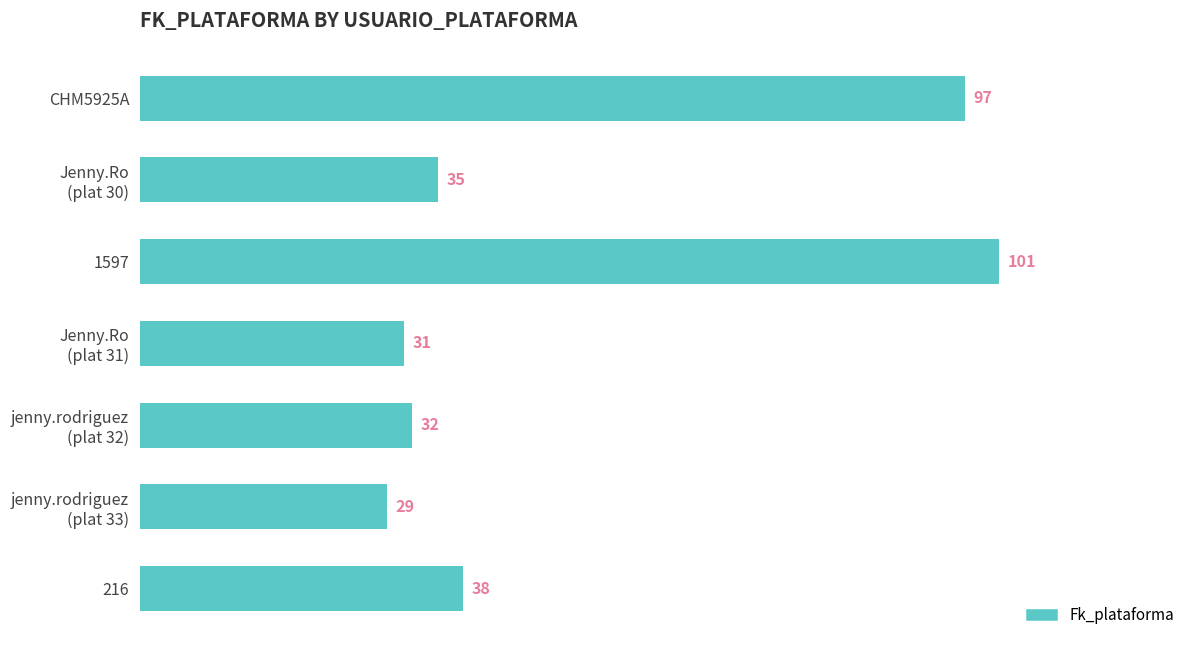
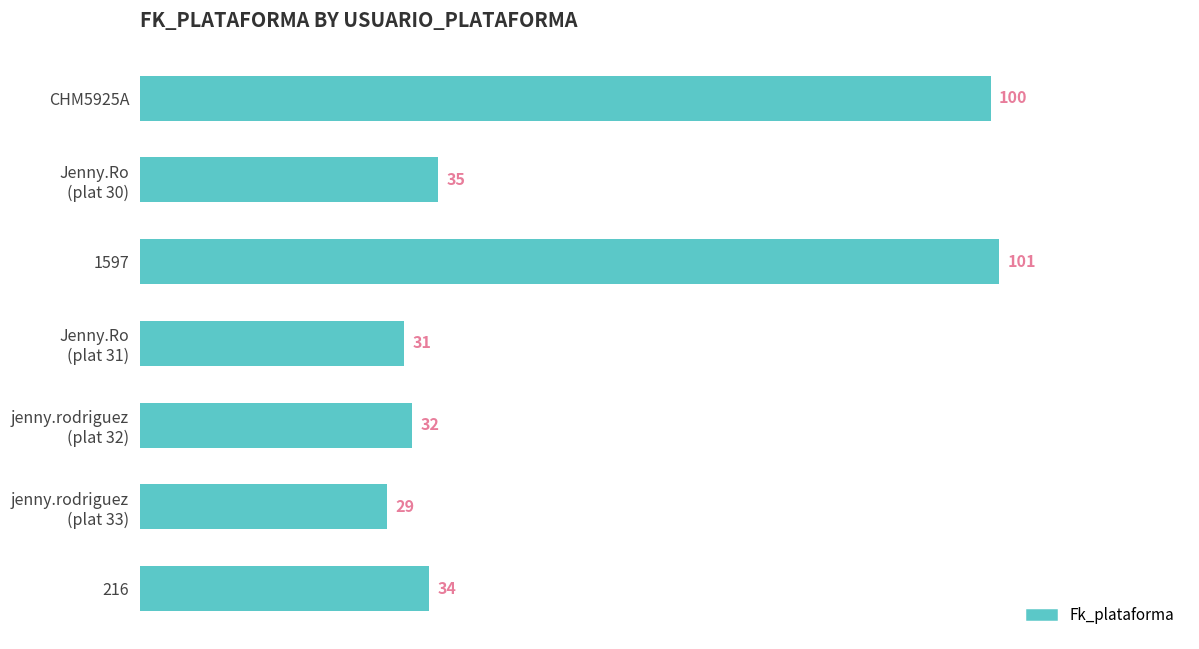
CHM5925A: 97 -> 100
216: 38 -> 34
